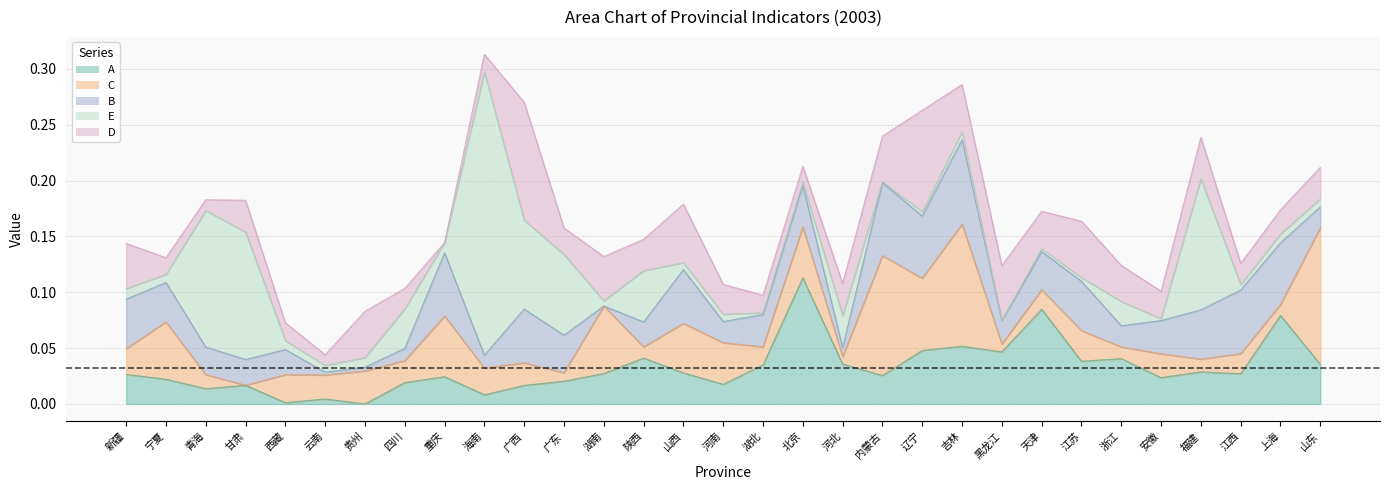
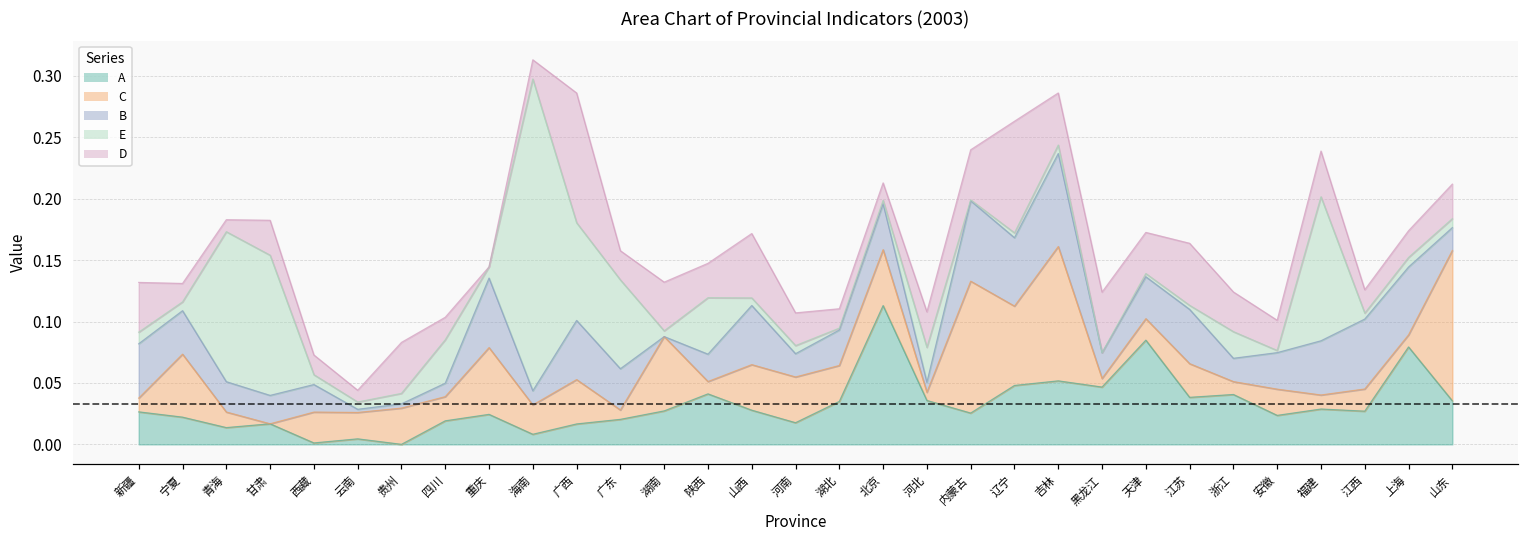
C, 新疆: 0.023 -> 0.011
C, 广西: 0.020 -> 0.036
C, 山西: 0.044 -> 0.037
C, 湖北: 0.016 -> 0.029
